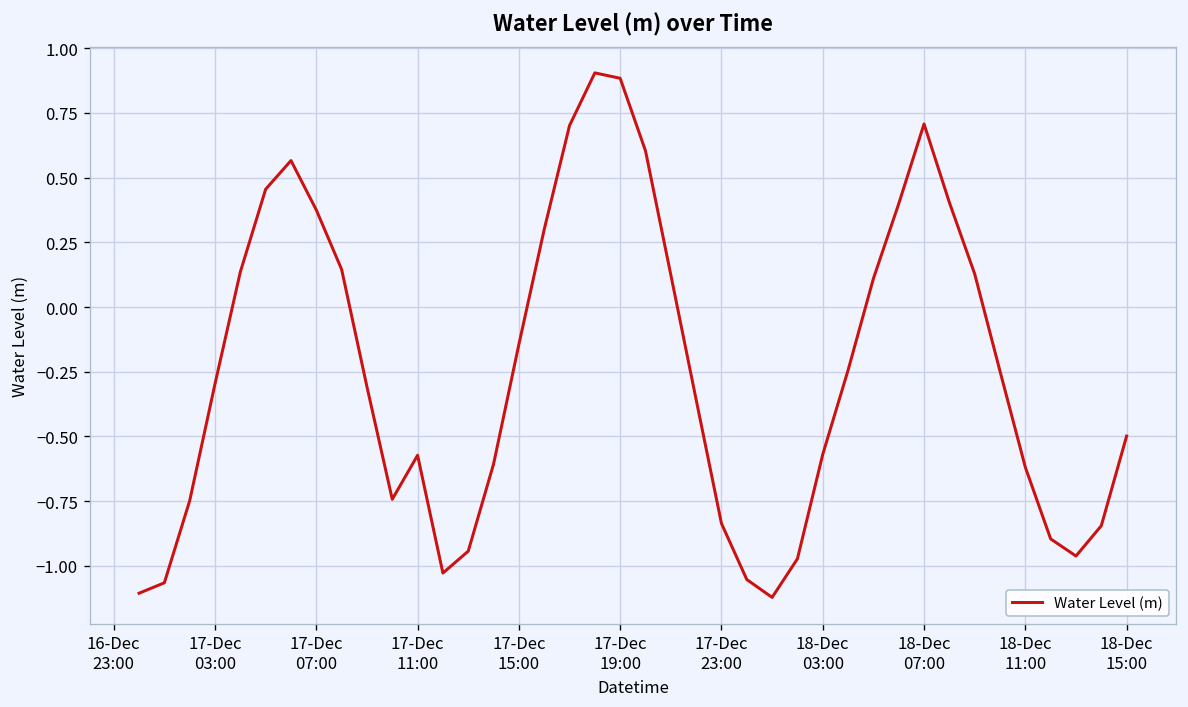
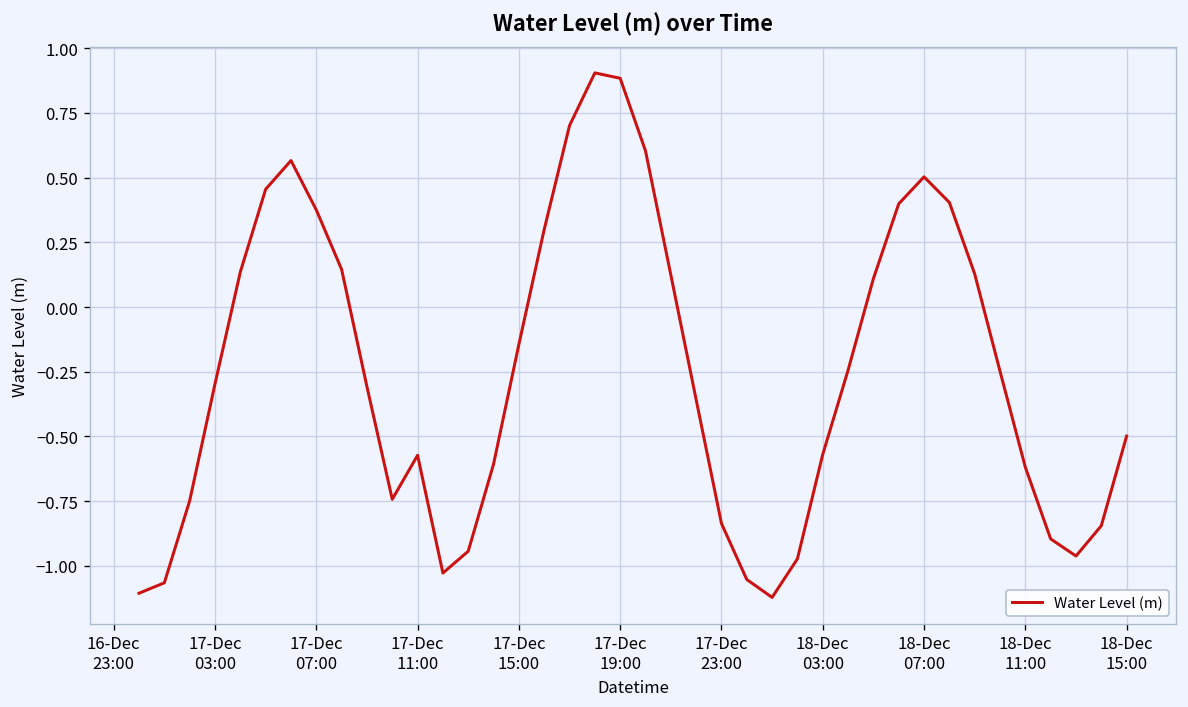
18-Dec 07:00: 0.71 -> 0.50
